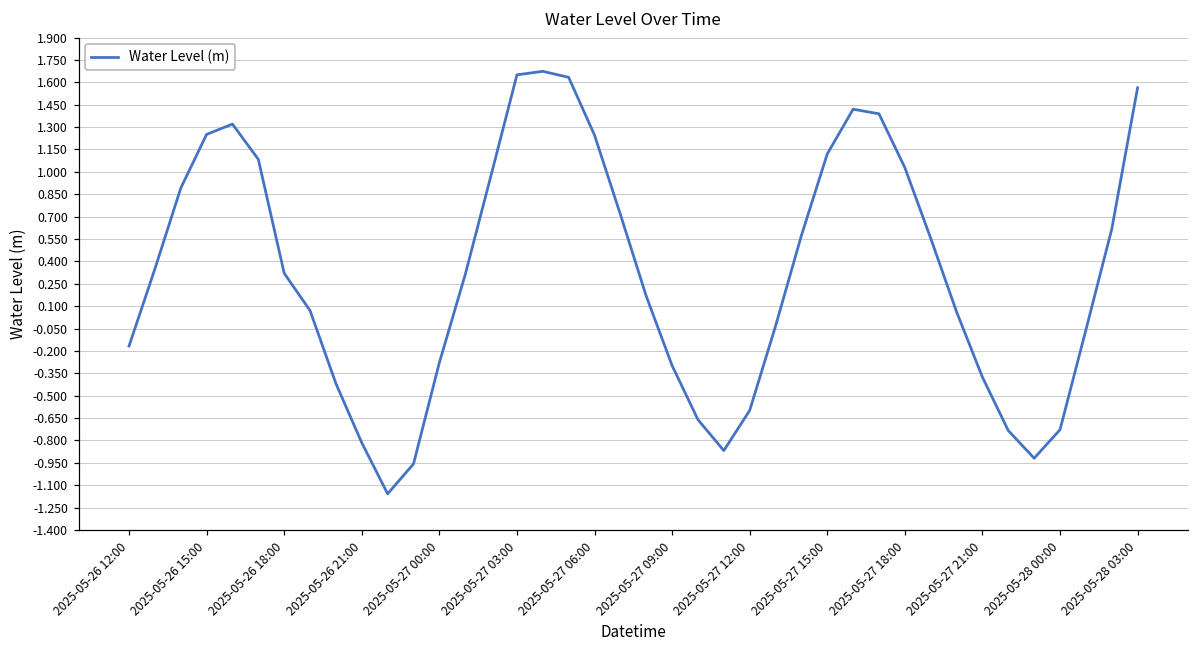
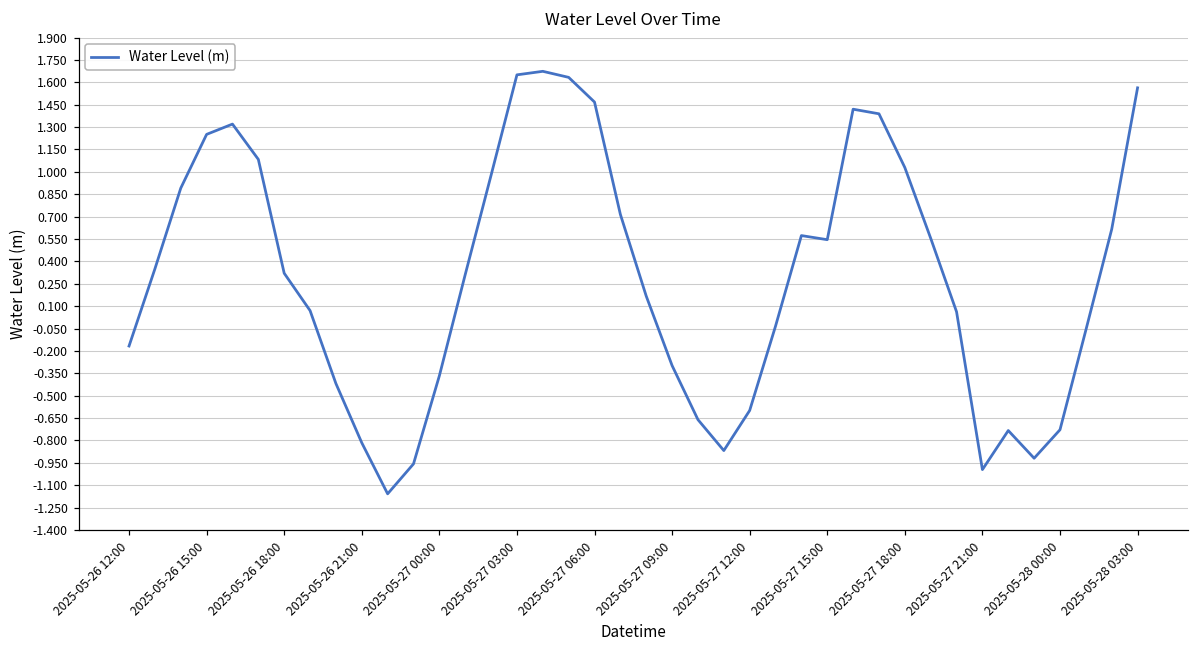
2025-05-27 00:00: -0.28 -> -0.37
2025-05-27 06:00: 1.25 -> 1.47
2025-05-27 15:00: 1.12 -> 0.55
2025-05-27 21:00: -0.38 -> -1.00
